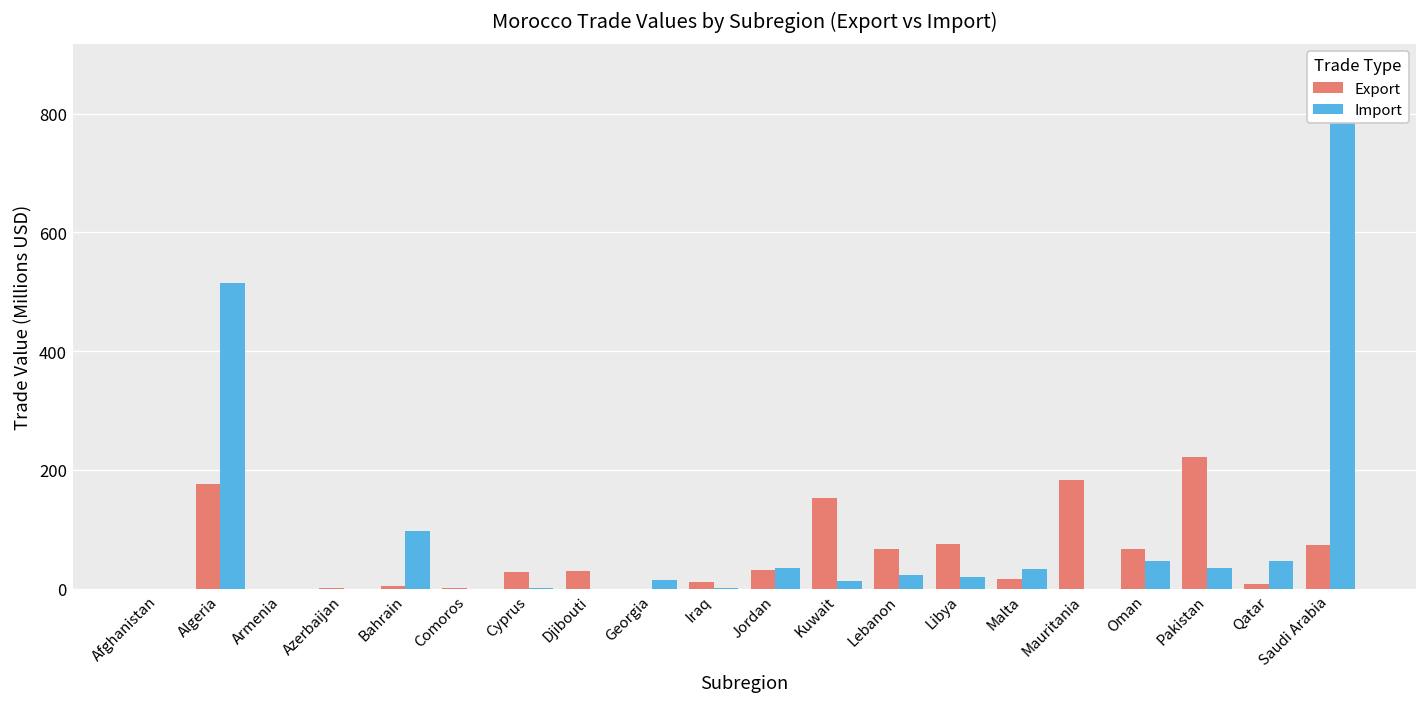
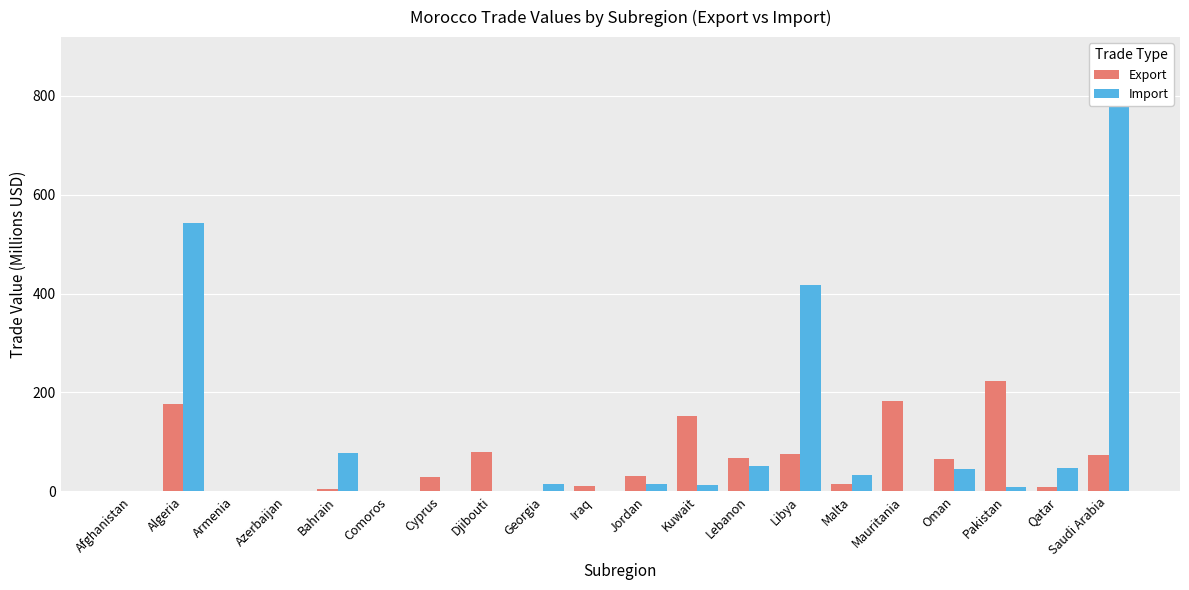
Import, Algeria: 520 -> 540
Import, Bahrain: 100 -> 80
Export, Djibouti: 30 -> 80
Import, Jordan: 30 -> 10
Import, Lebanon: 20 -> 50
Import, Libya: 20 -> 420
Import, Pakistan: 40 -> 10
